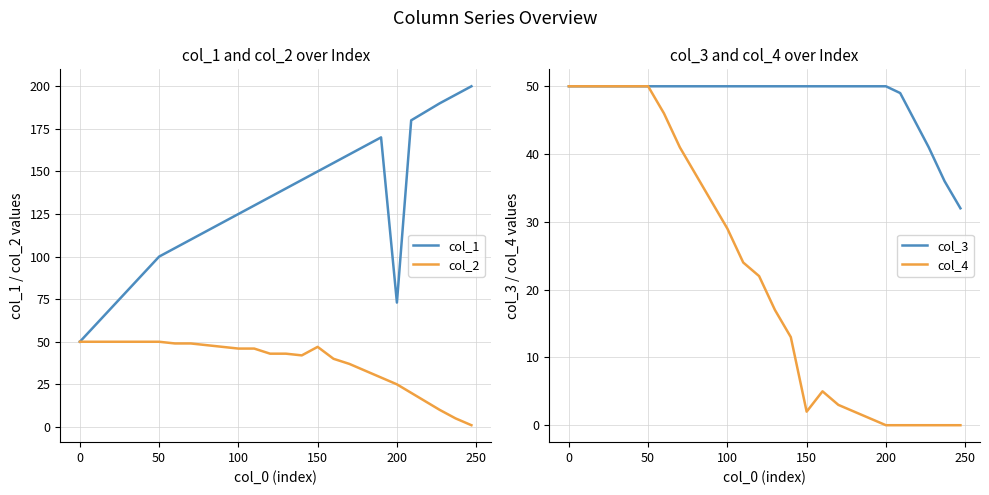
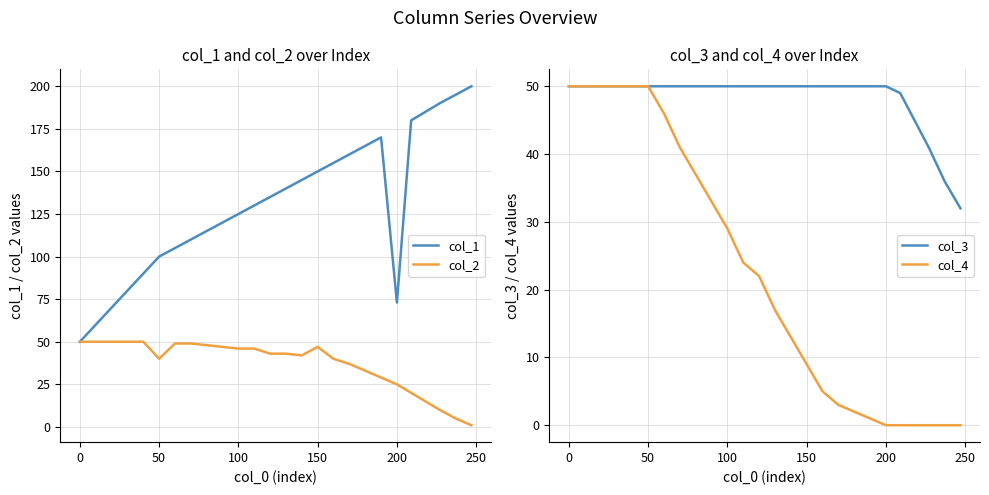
col_1 and col_2 over Index, col_2, 50: 50 -> 40
col_3 and col_4 over Index, col_4, 150: 2 -> 9
